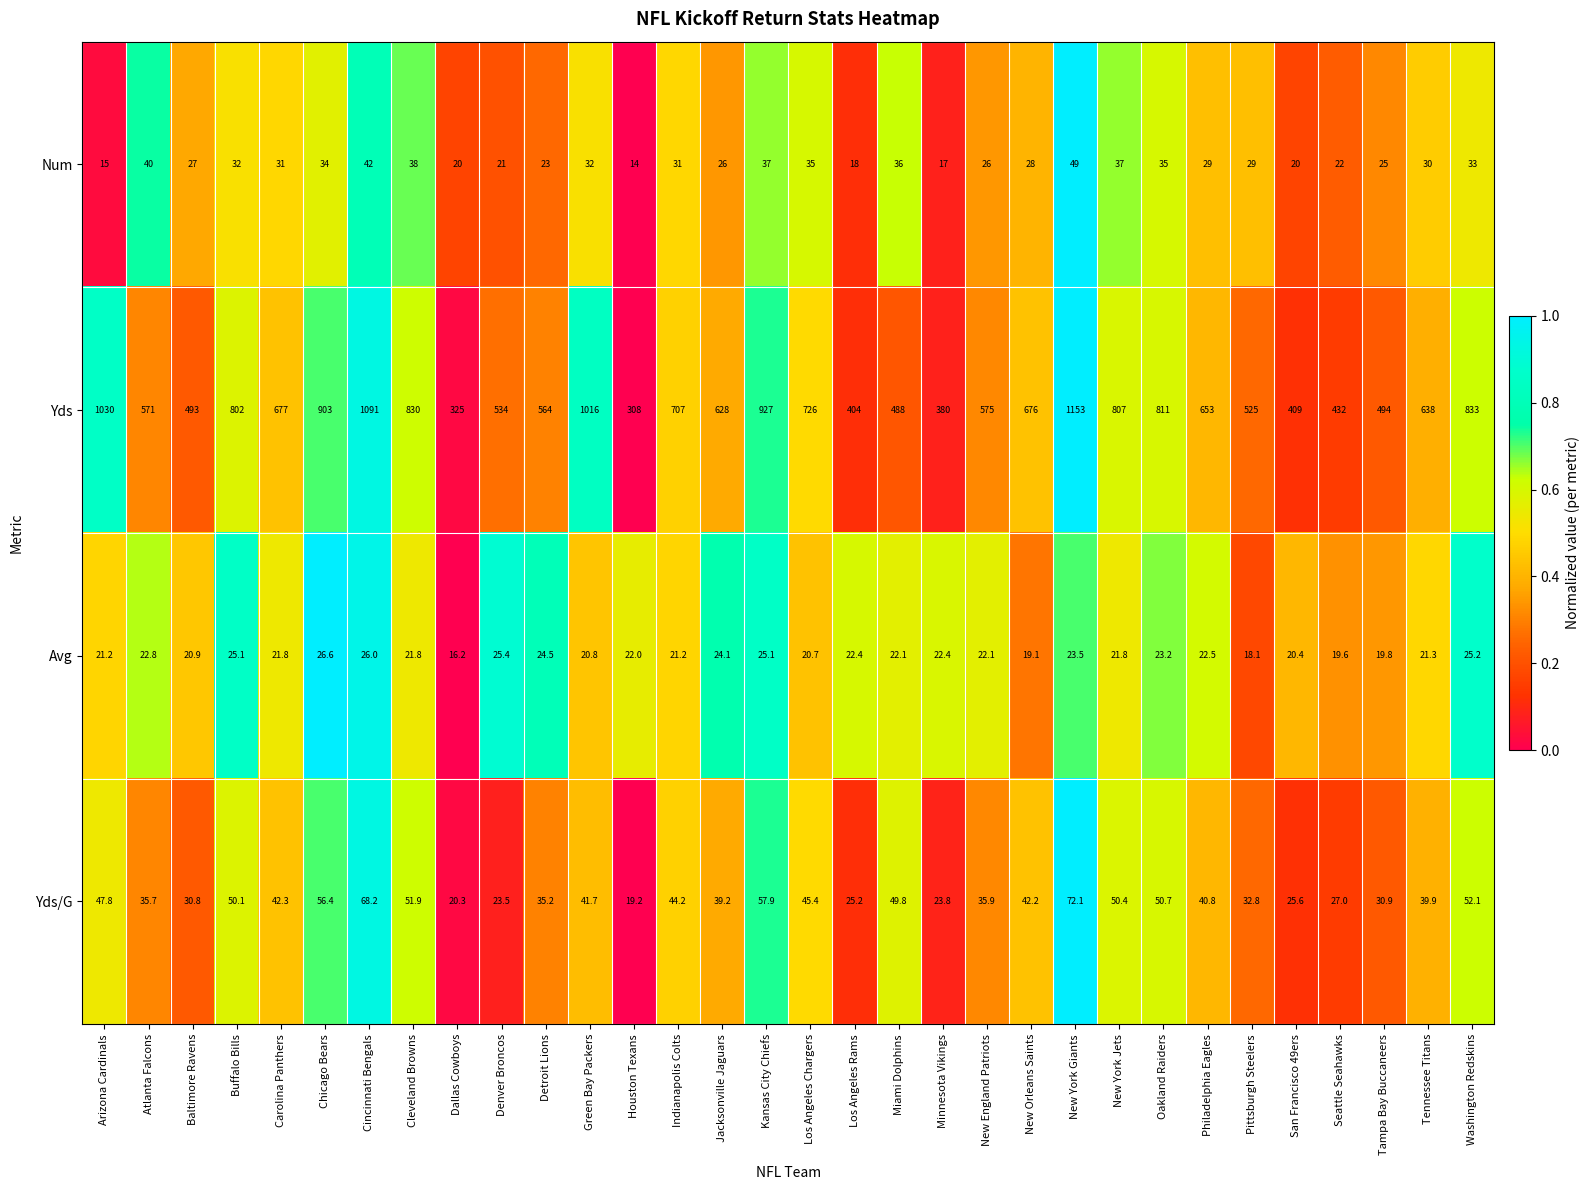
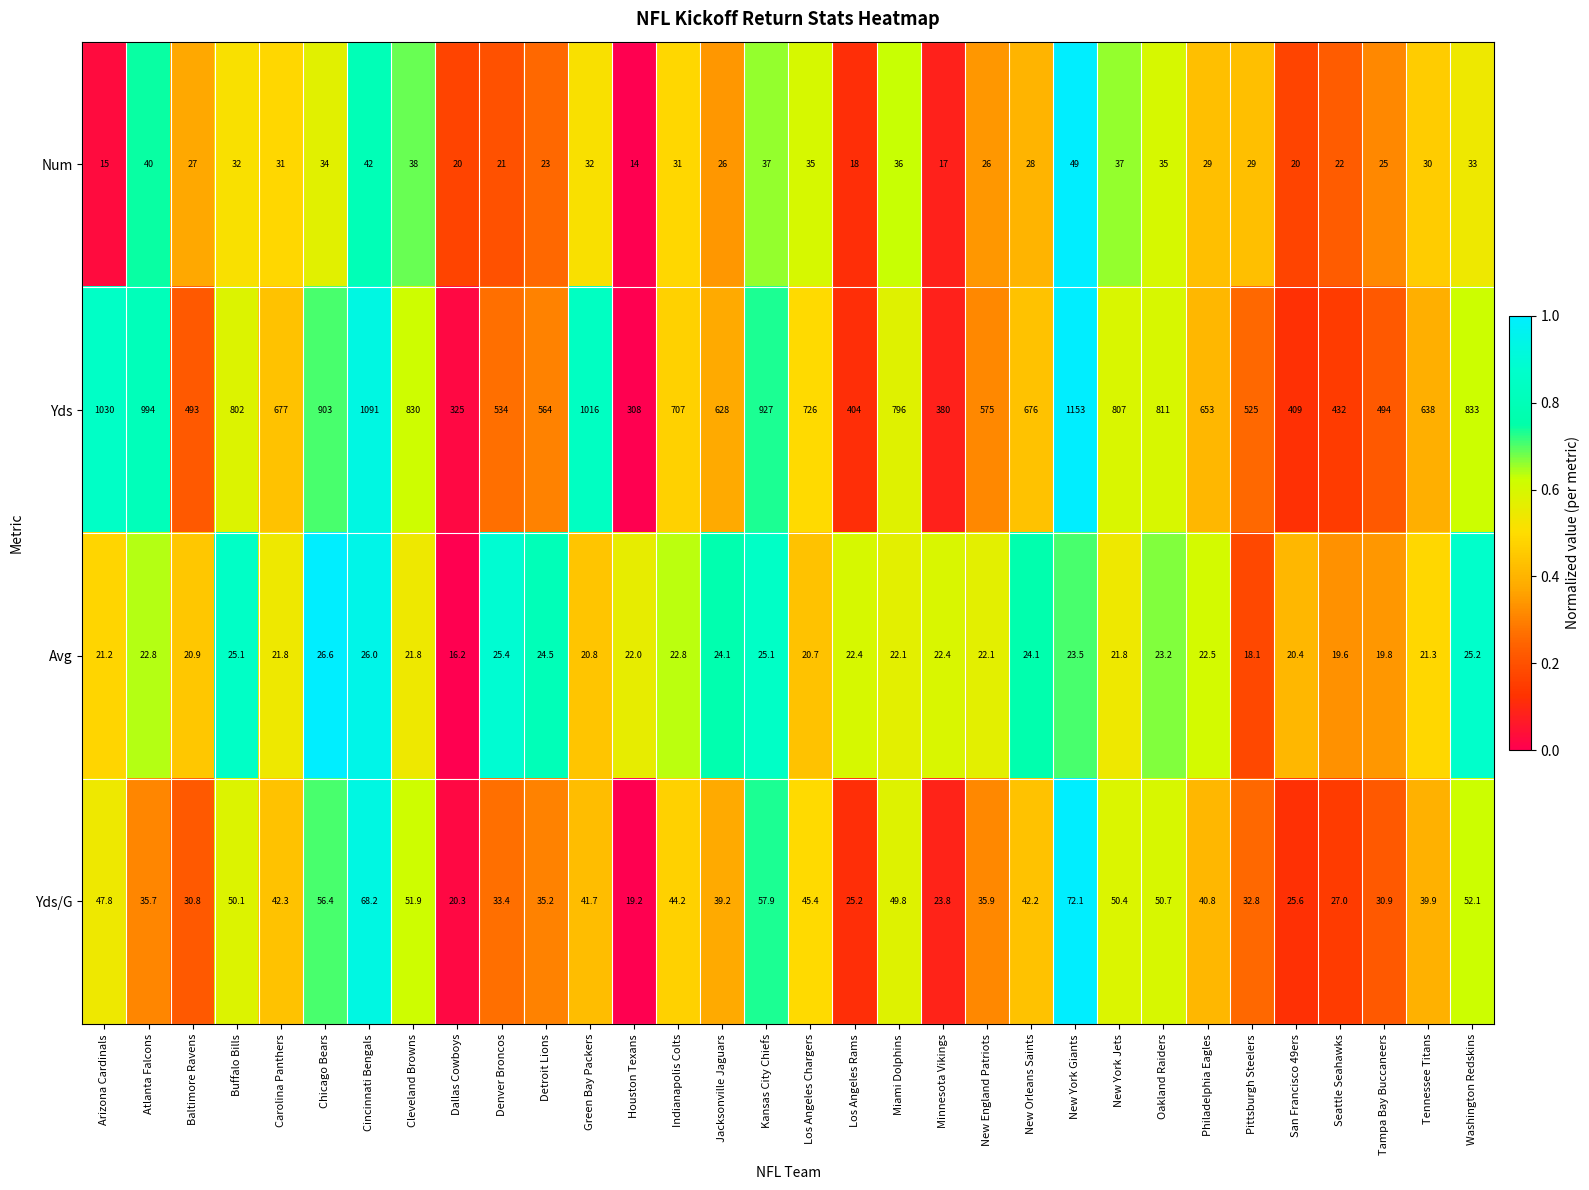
Yds, Atlanta Falcons: 571 -> 994
Yds, Miami Dolphins: 488 -> 796
Avg, Indianapolis Colts: 21.2 -> 22.8
Avg, New Orleans Saints: 19.1 -> 24.1
Yds/G, Denver Broncos: 23.5 -> 33.4
